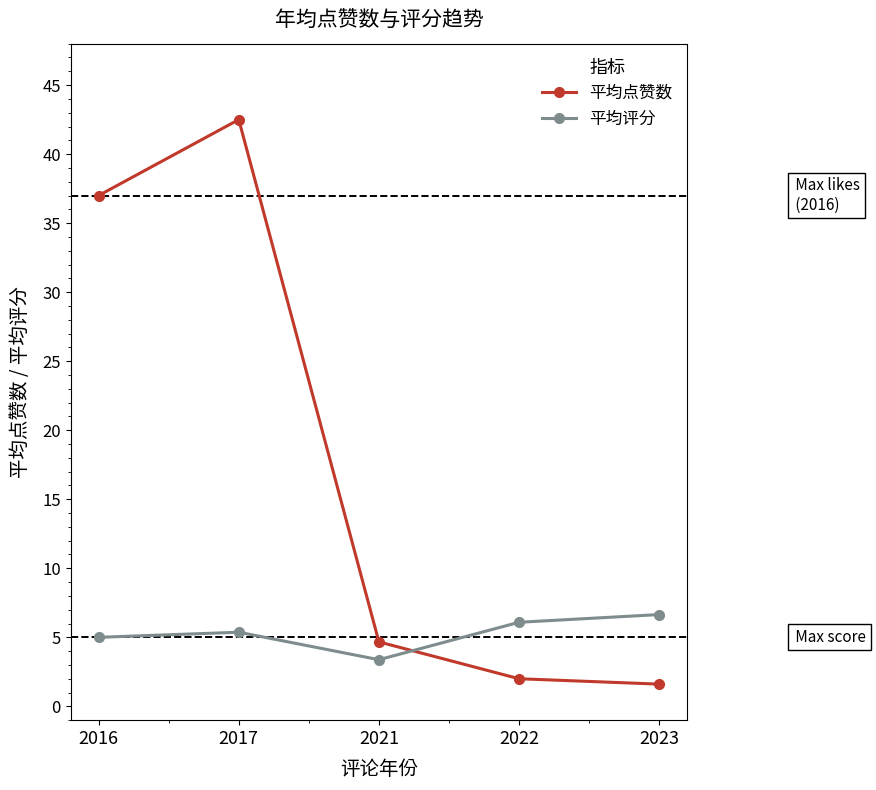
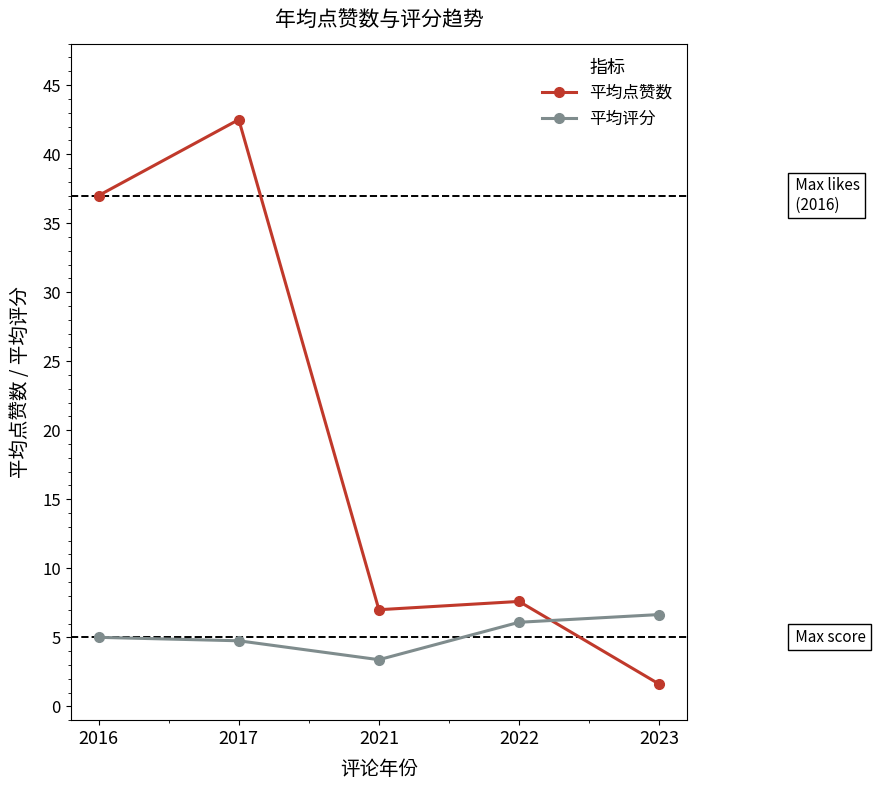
平均评分, 2017: 5.4 -> 4.8
平均点赞数, 2021: 4.7 -> 7.0
平均点赞数, 2022: 2.0 -> 7.6
